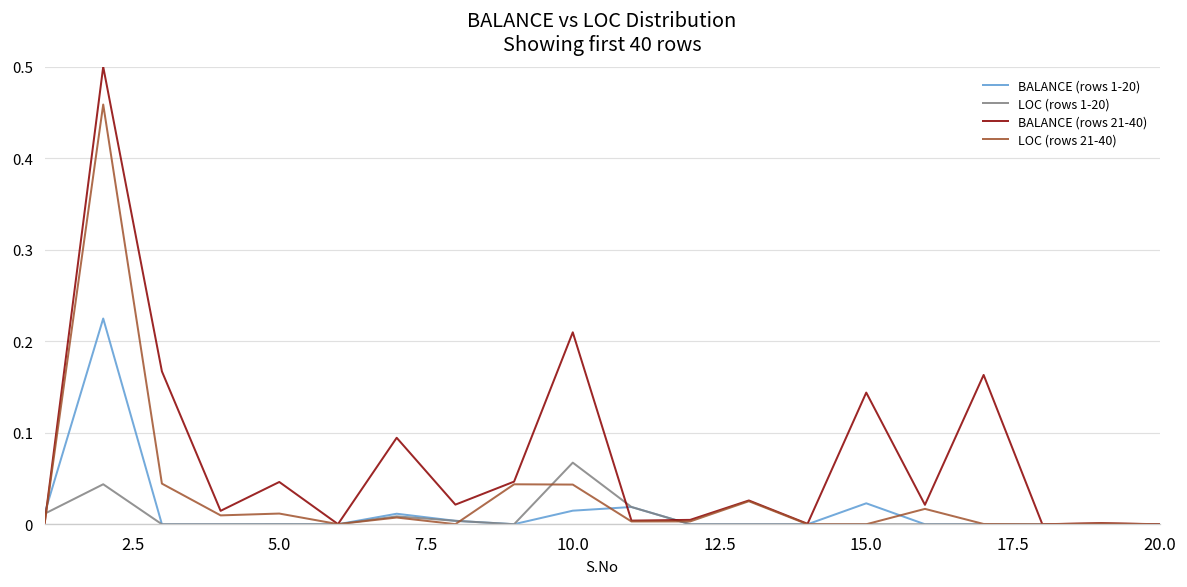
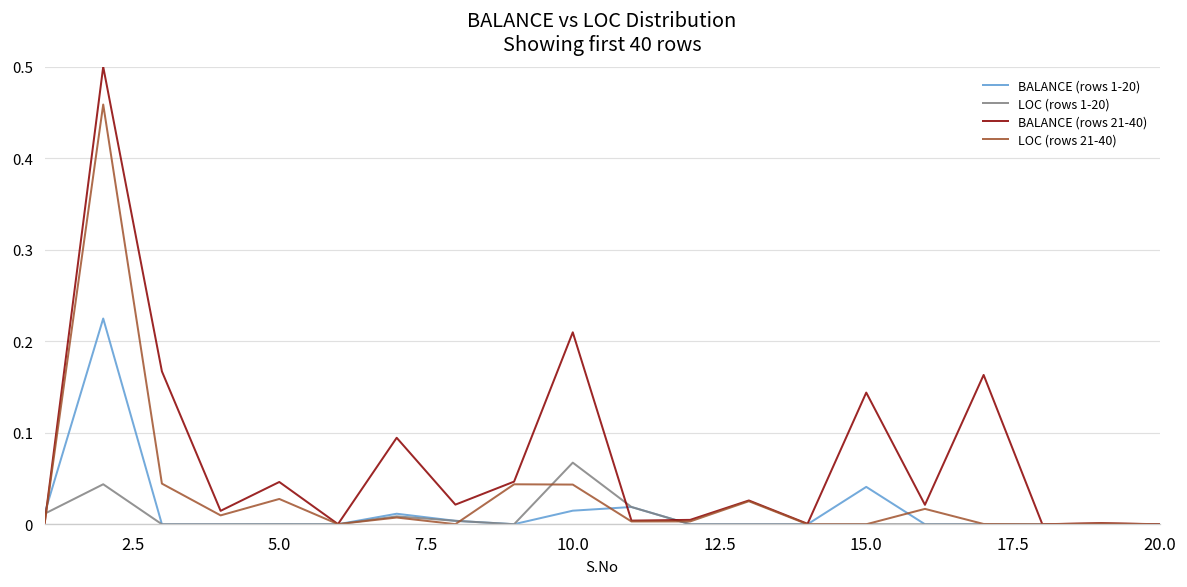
LOC (rows 21-40), 5.0: 0.01 -> 0.03
BALANCE (rows 1-20), 15.0: 0.02 -> 0.04
